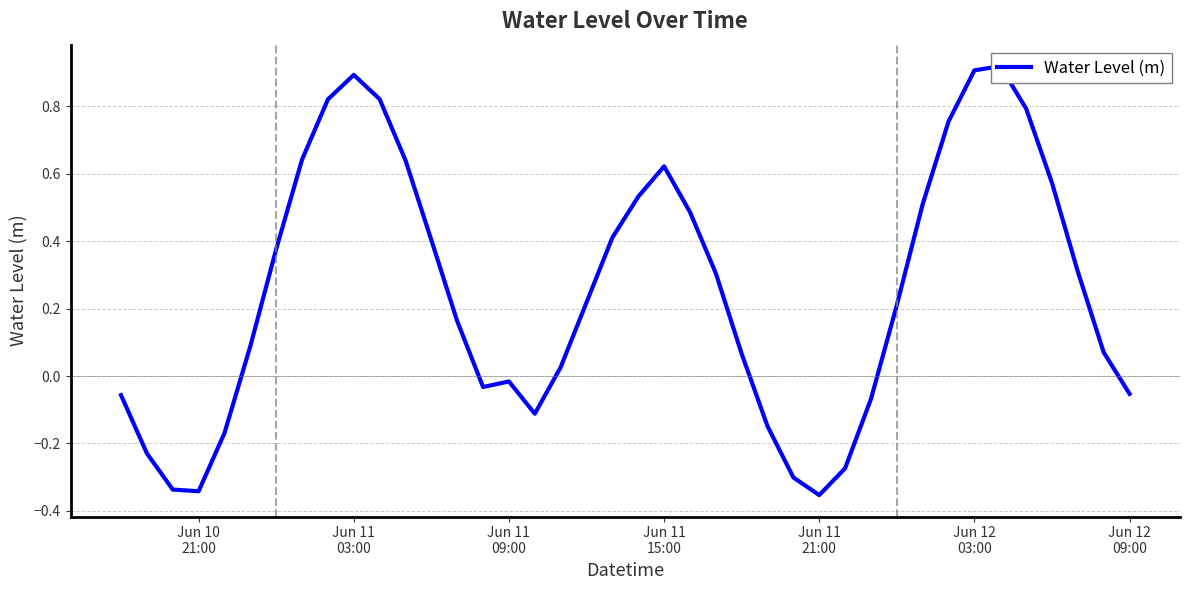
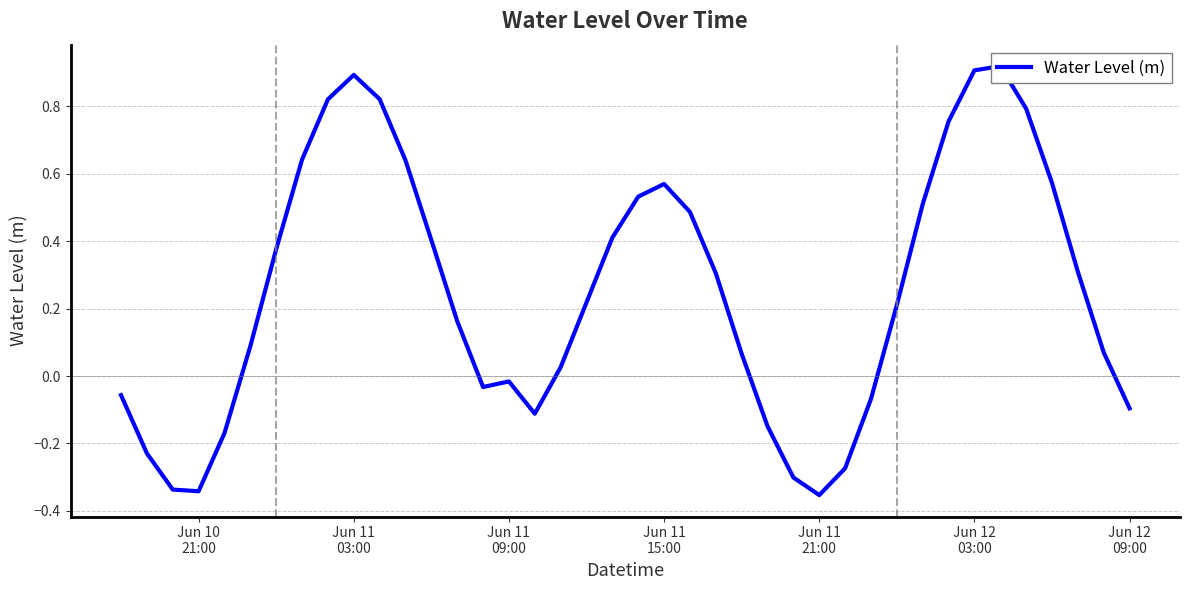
Jun 11 15:00: 0.62 -> 0.57
Jun 12 09:00: -0.05 -> -0.10
